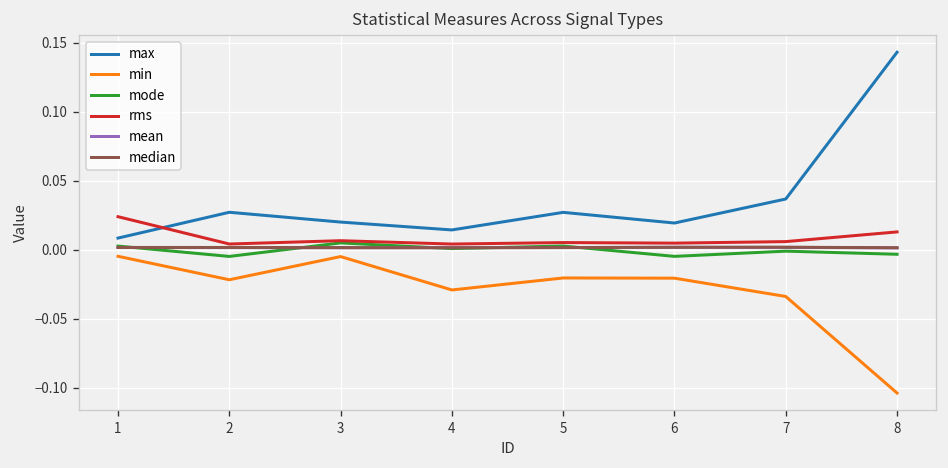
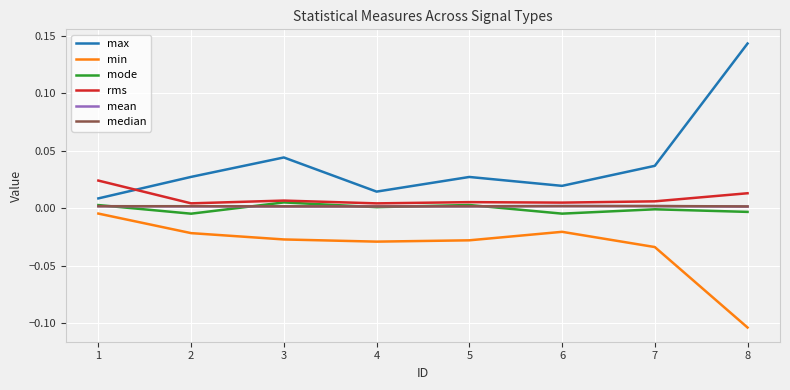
max, 3: 0.020 -> 0.044
min, 3: -0.005 -> -0.027
min, 5: -0.021 -> -0.028
